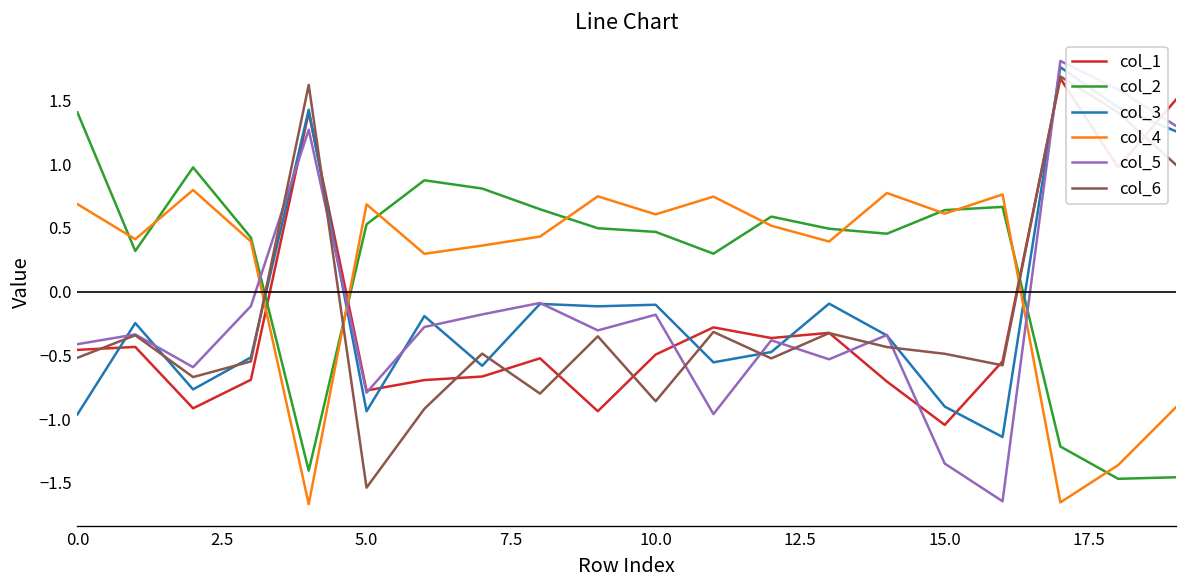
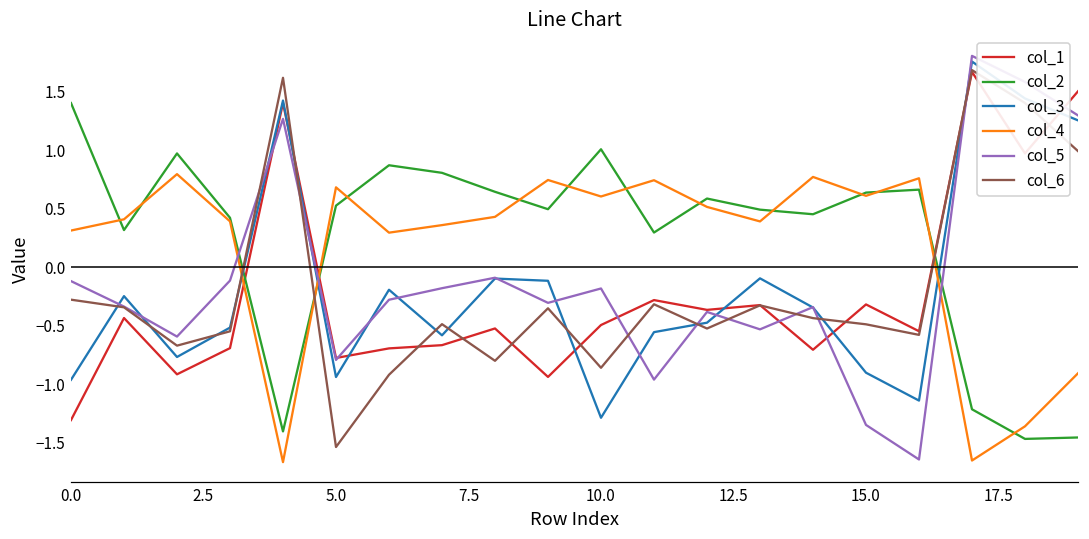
col_1, 0.0: -0.46 -> -1.31
col_4, 0.0: 0.69 -> 0.31
col_5, 0.0: -0.41 -> -0.12
col_6, 0.0: -0.52 -> -0.28
col_2, 10.0: 0.47 -> 1.01
col_3, 10.0: -0.10 -> -1.29
col_1, 15.0: -1.05 -> -0.32
